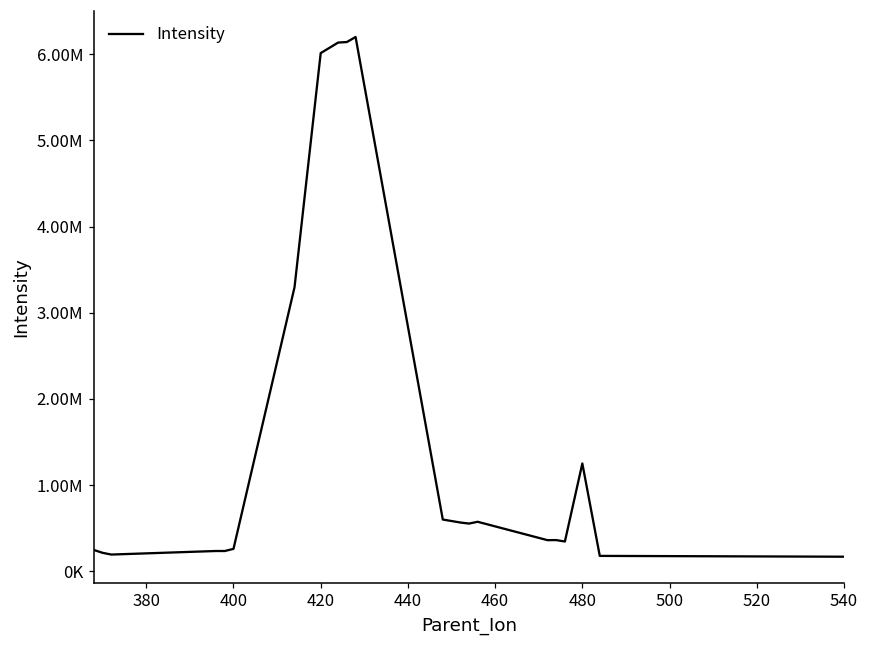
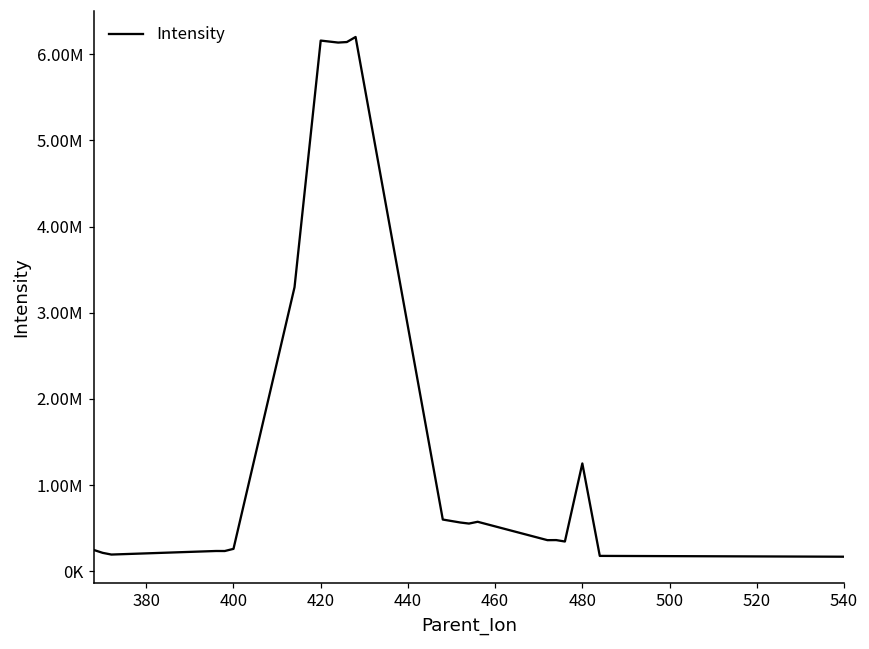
420: 6000000 -> 6200000
